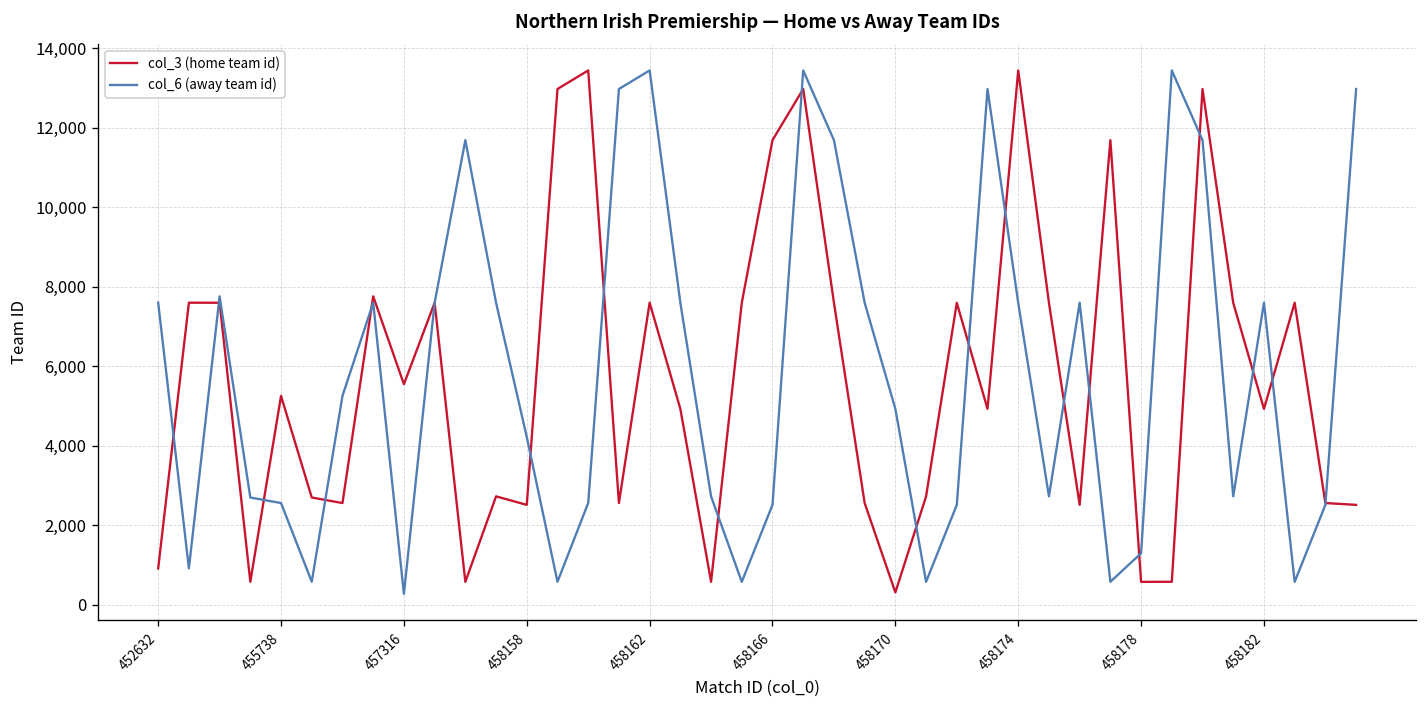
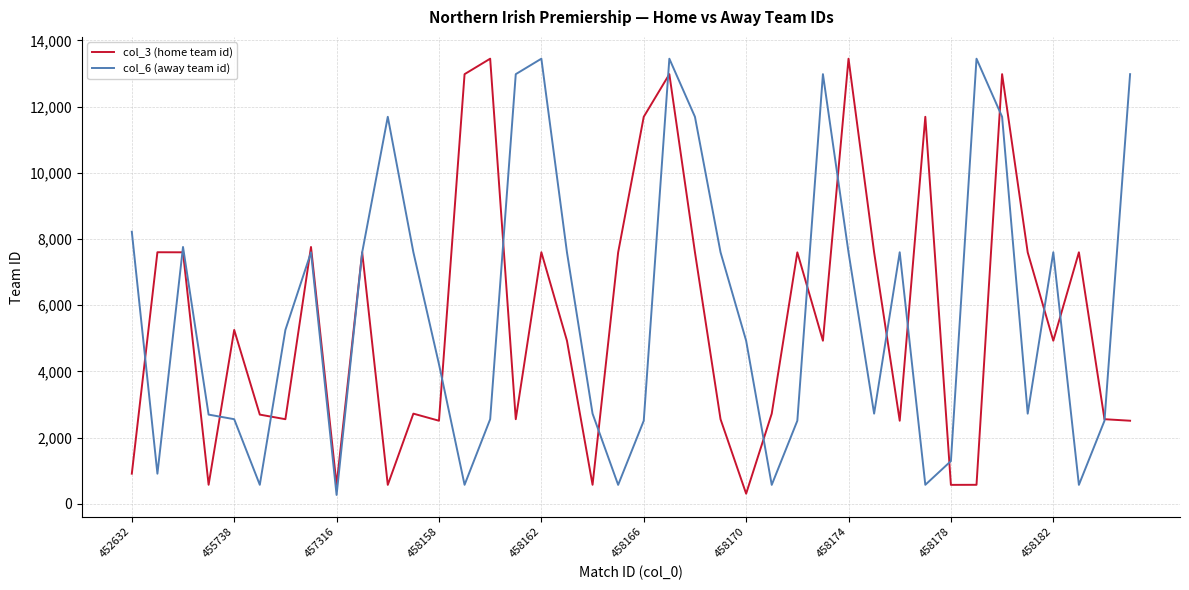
col_6 (away team id), 452632: 7,600 -> 8,200
col_3 (home team id), 457316: 5,500 -> 600
